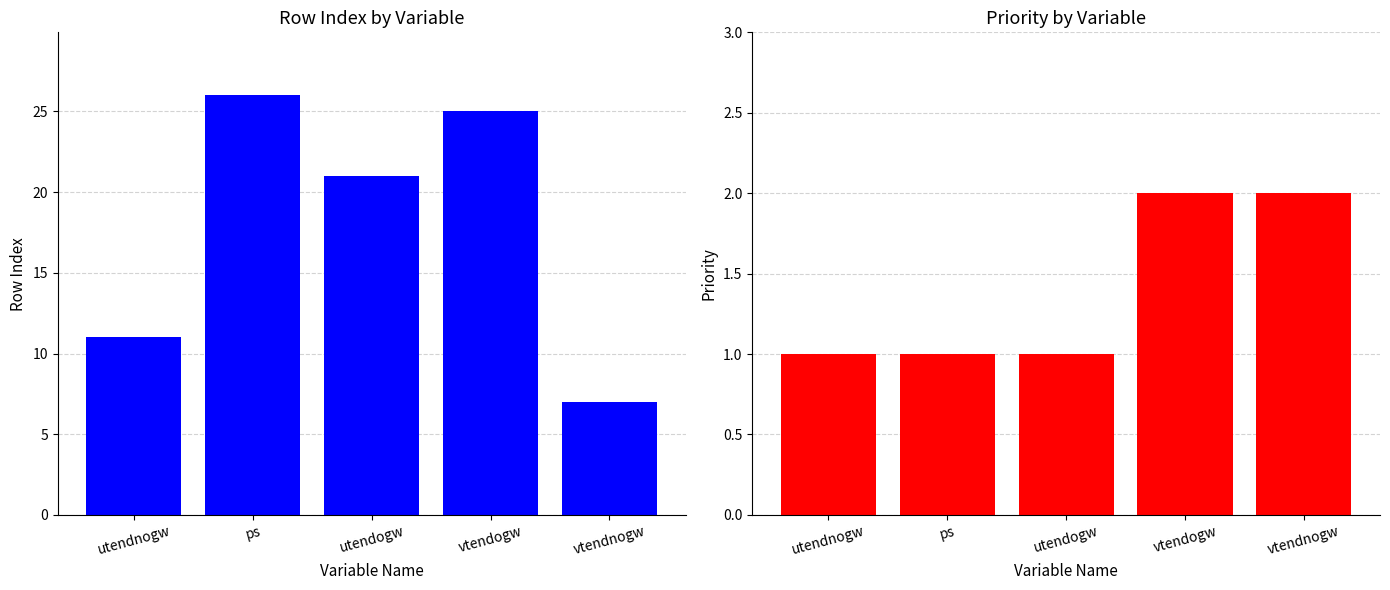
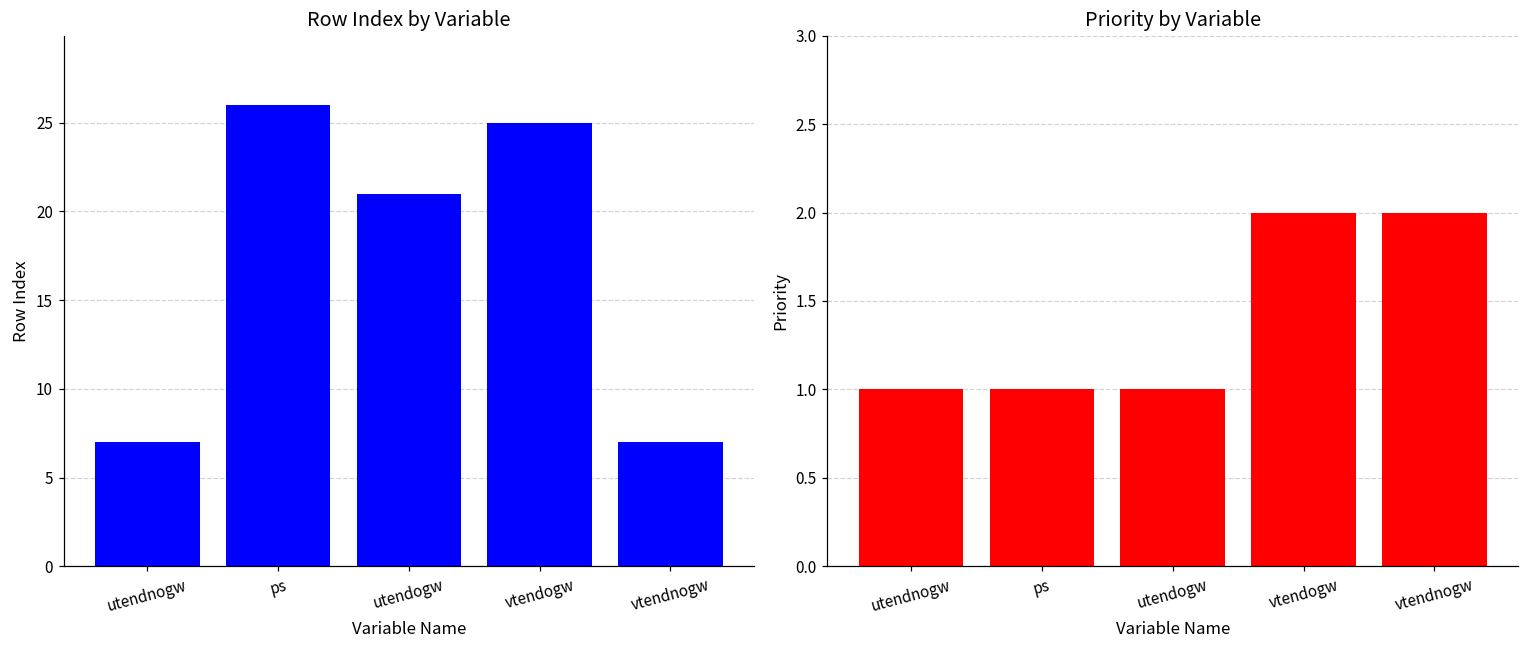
Row Index by Variable, utendnogw: 11 -> 7
